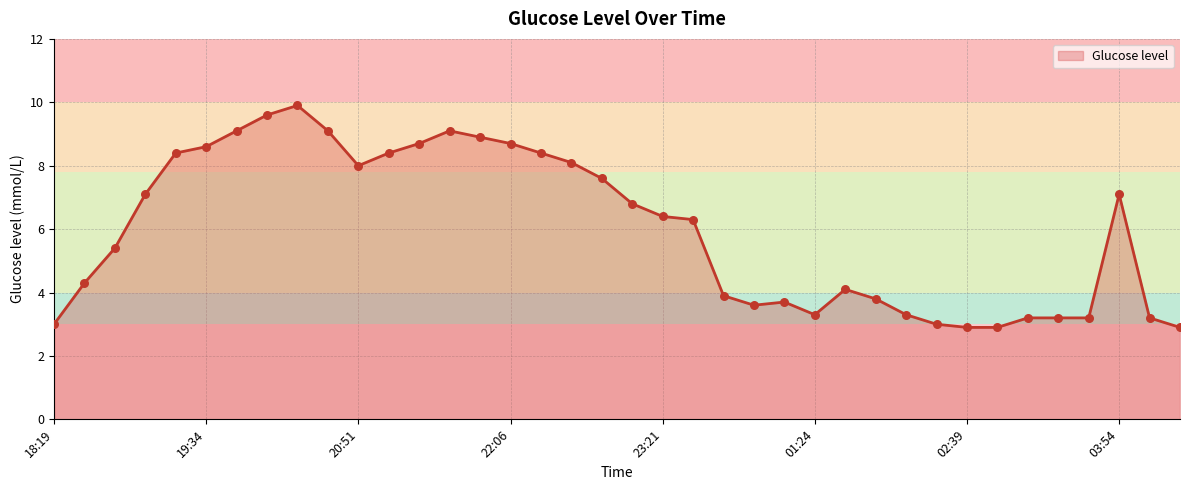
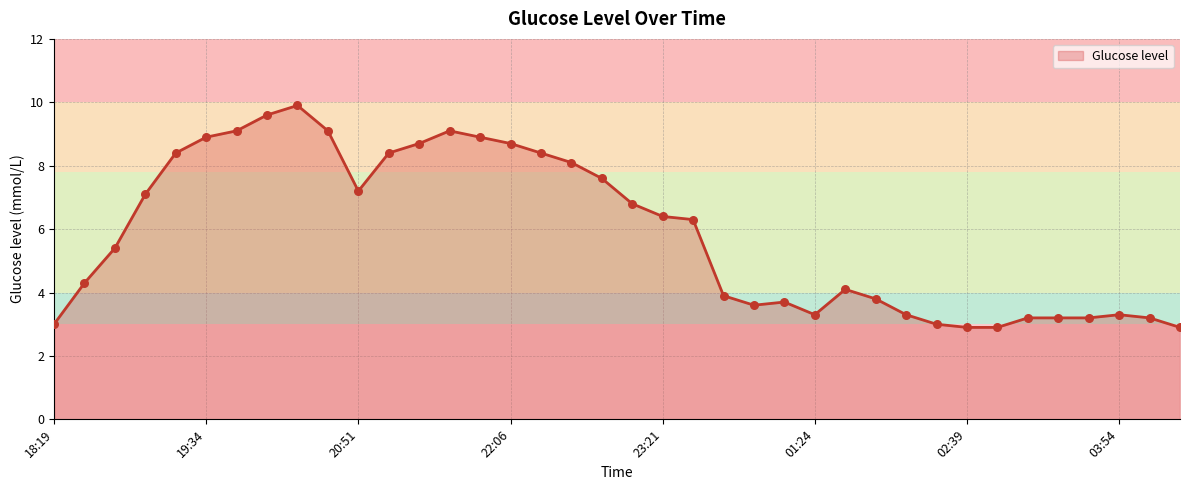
19:34: 8.6 -> 8.9
20:51: 8.0 -> 7.2
03:54: 7.1 -> 3.3
